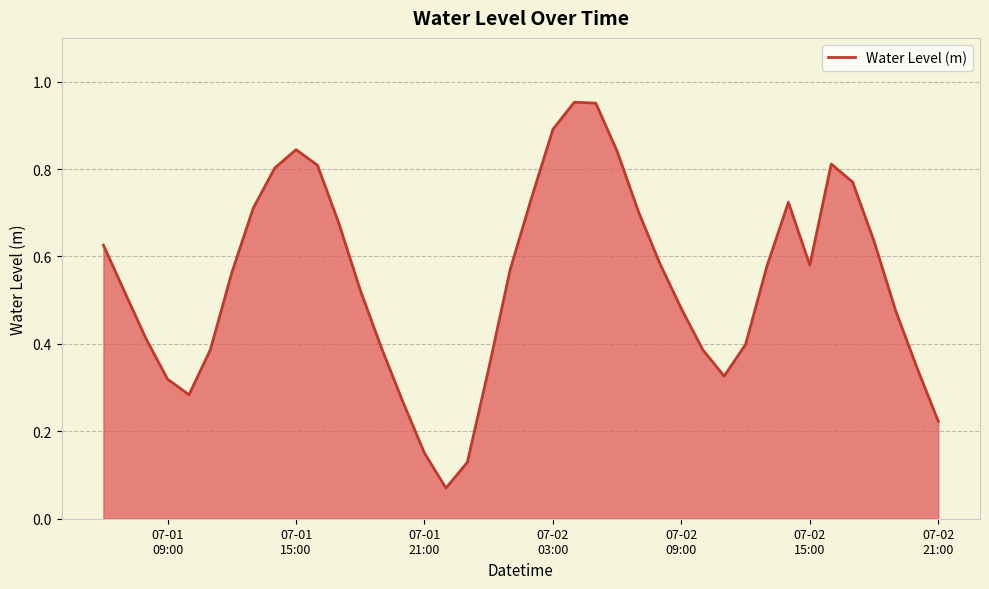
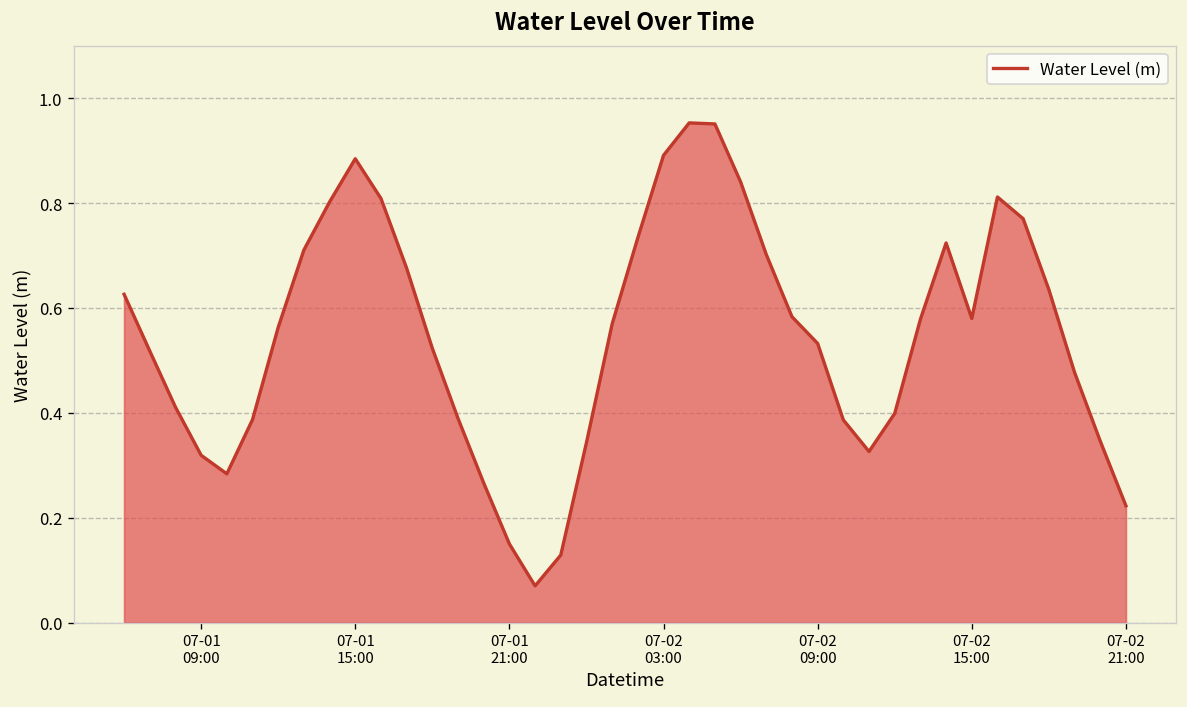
07-01 15:00: 0.84 -> 0.88
07-02 09:00: 0.48 -> 0.53
